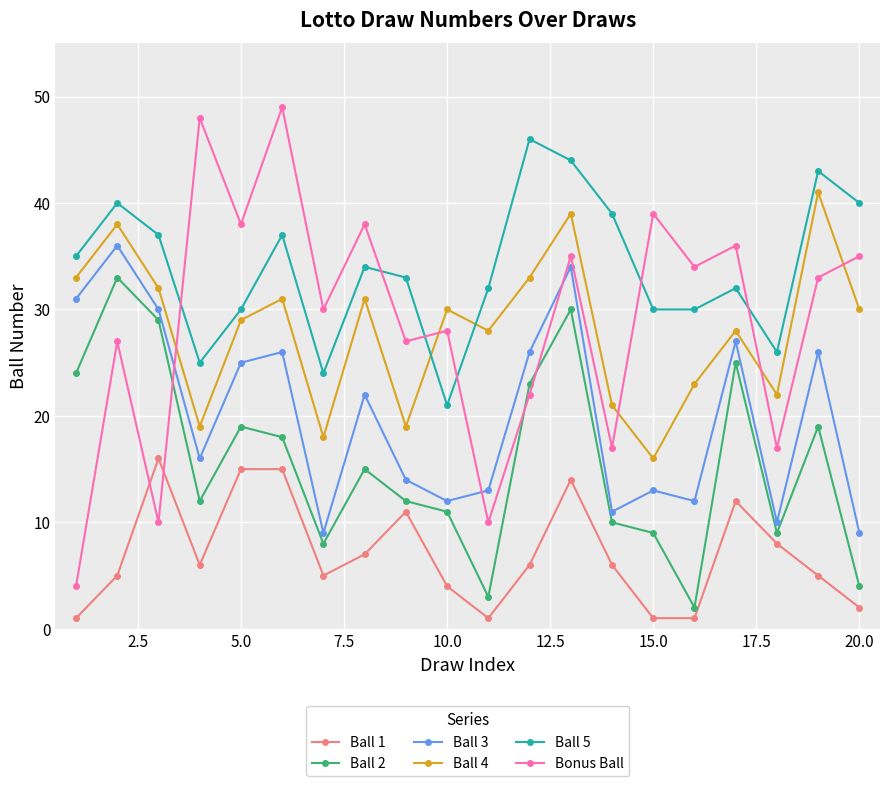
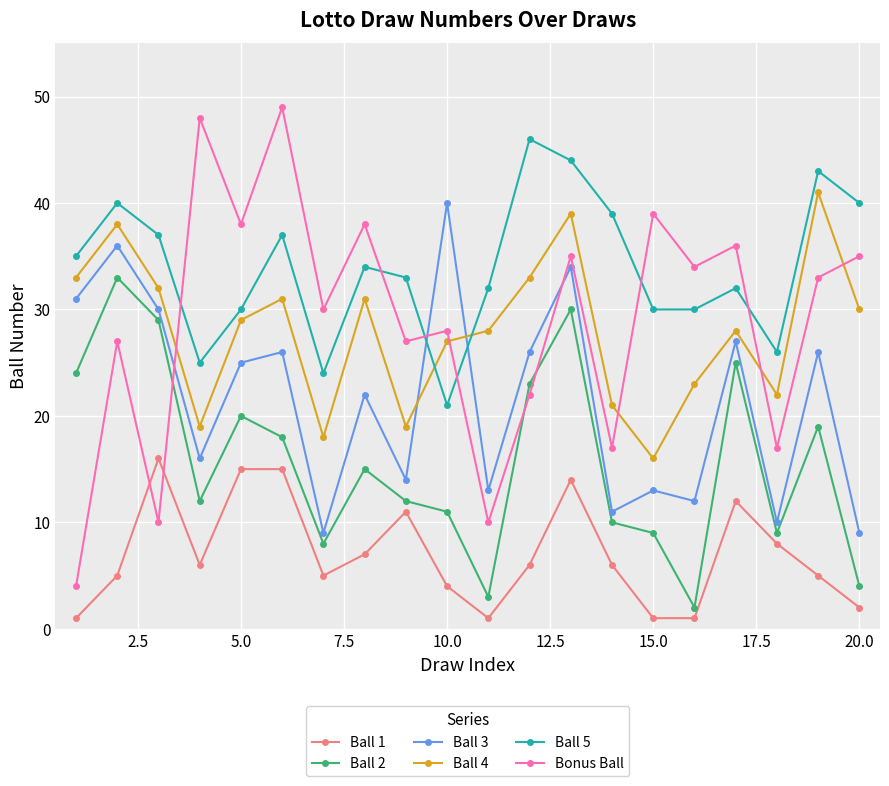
Ball 2, 5.0: 19 -> 20
Ball 3, 10.0: 12 -> 40
Ball 4, 10.0: 30 -> 27
